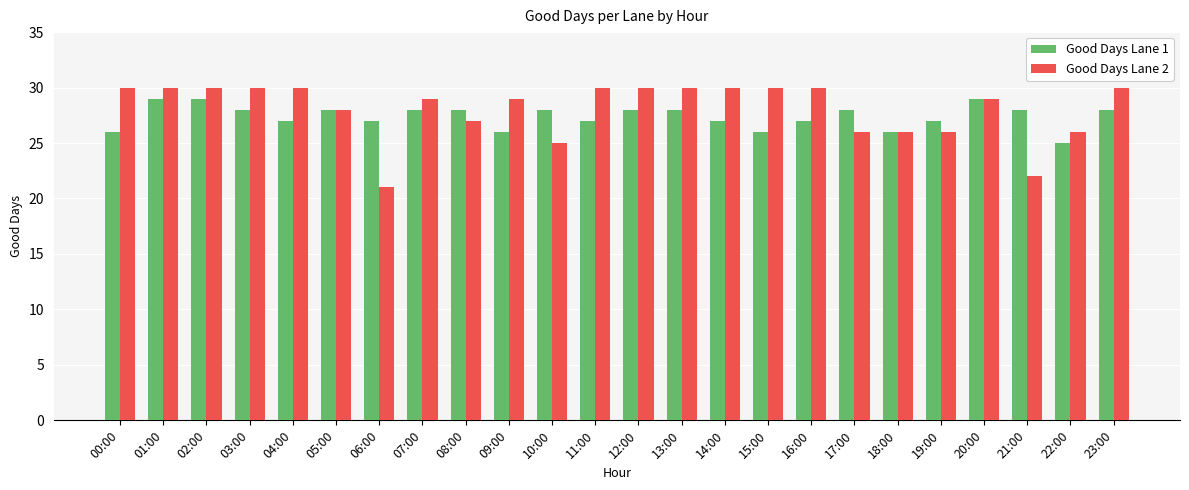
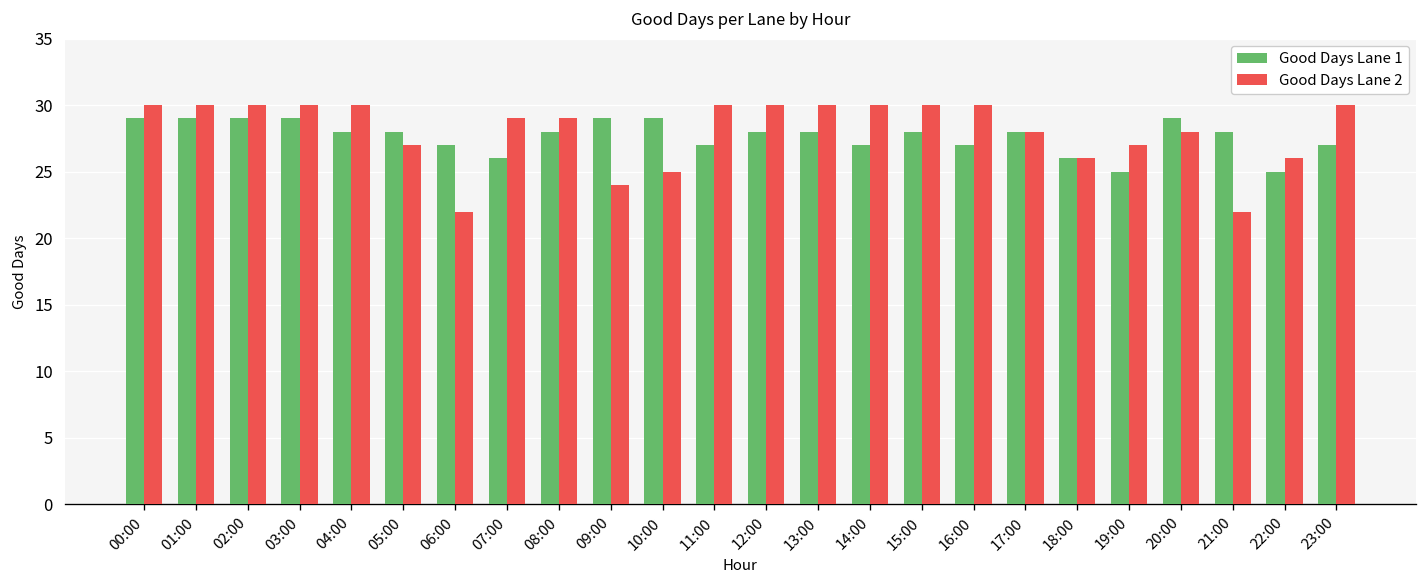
Good Days Lane 1, 00:00: 26 -> 29
Good Days Lane 1, 03:00: 28 -> 29
Good Days Lane 1, 04:00: 27 -> 28
Good Days Lane 2, 05:00: 28 -> 27
Good Days Lane 2, 06:00: 21 -> 22
Good Days Lane 1, 07:00: 28 -> 26
Good Days Lane 2, 08:00: 27 -> 29
Good Days Lane 1, 09:00: 26 -> 29
Good Days Lane 2, 09:00: 29 -> 24
Good Days Lane 1, 10:00: 28 -> 29
Good Days Lane 1, 15:00: 26 -> 28
Good Days Lane 2, 17:00: 26 -> 28
Good Days Lane 1, 19:00: 27 -> 25
Good Days Lane 2, 19:00: 26 -> 27
Good Days Lane 2, 20:00: 29 -> 28
Good Days Lane 1, 23:00: 28 -> 27
